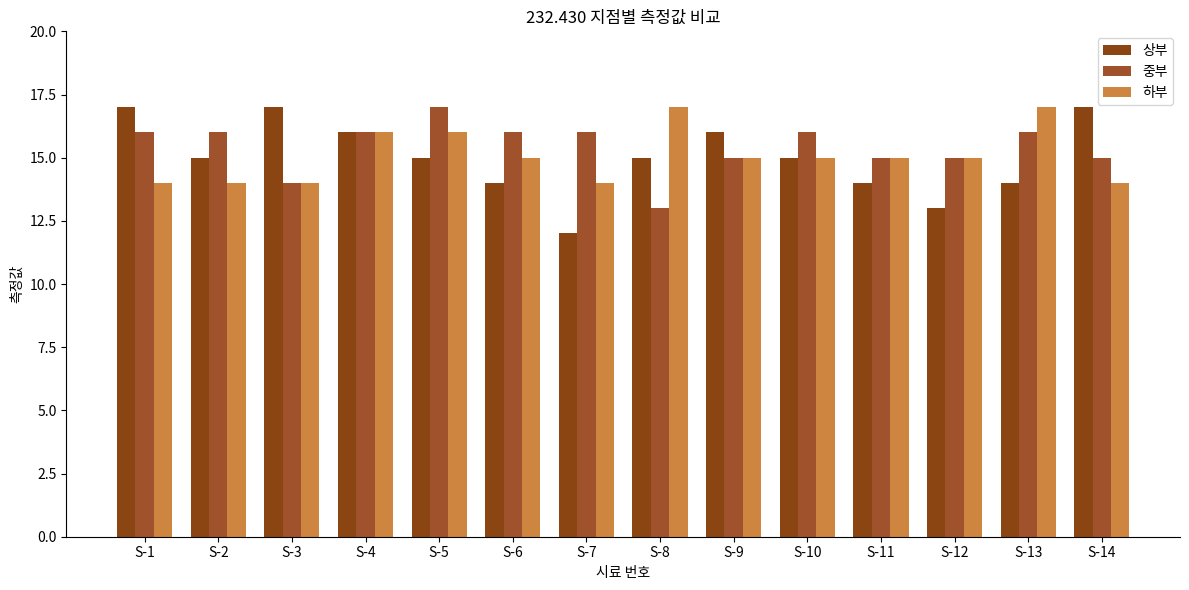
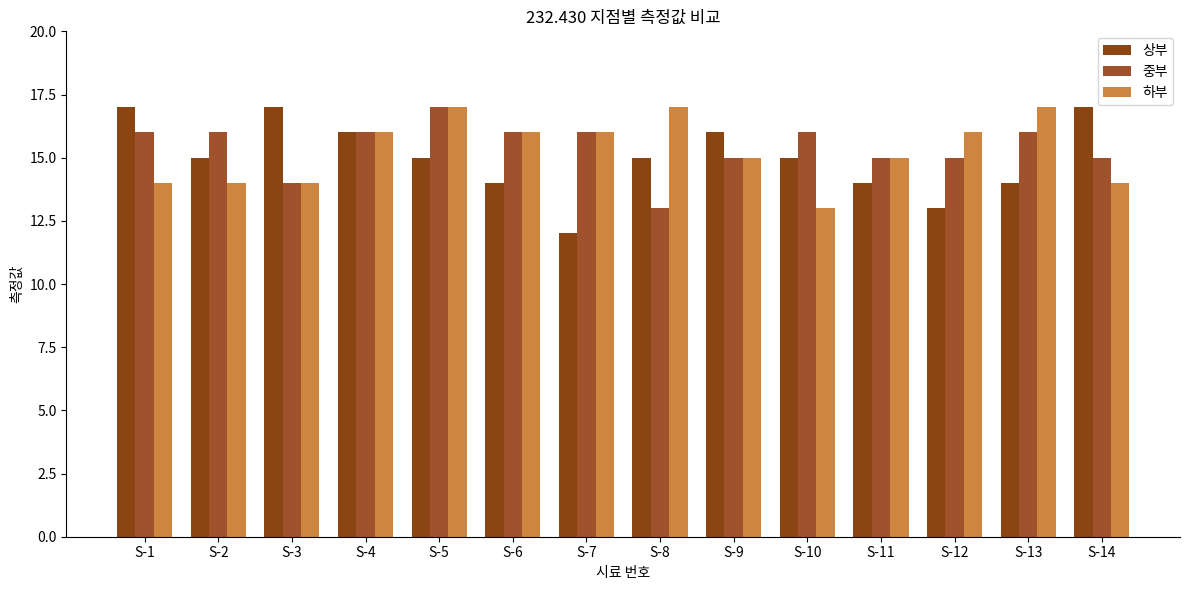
하부, S-5: 16 -> 17
하부, S-6: 15 -> 16
하부, S-7: 14 -> 16
하부, S-10: 15 -> 13
하부, S-12: 15 -> 16
